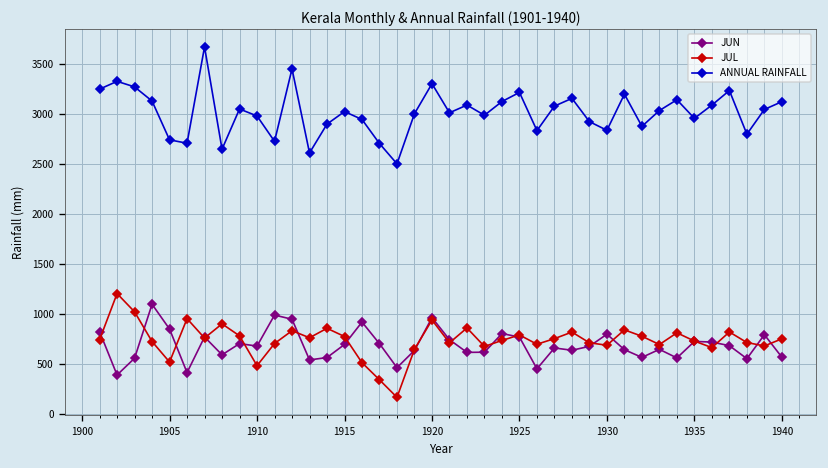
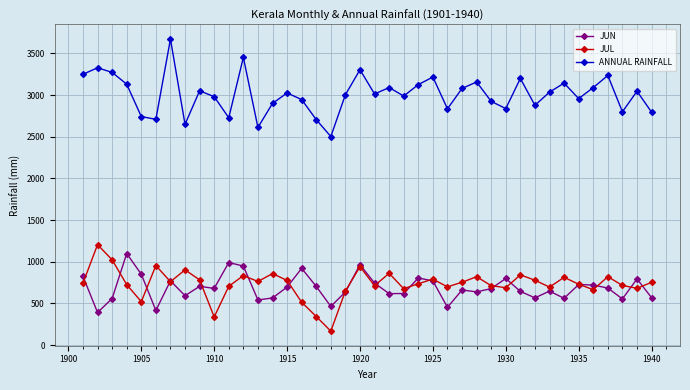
JUL, 1910: 500 -> 300
ANNUAL RAINFALL, 1940: 3100 -> 2800
